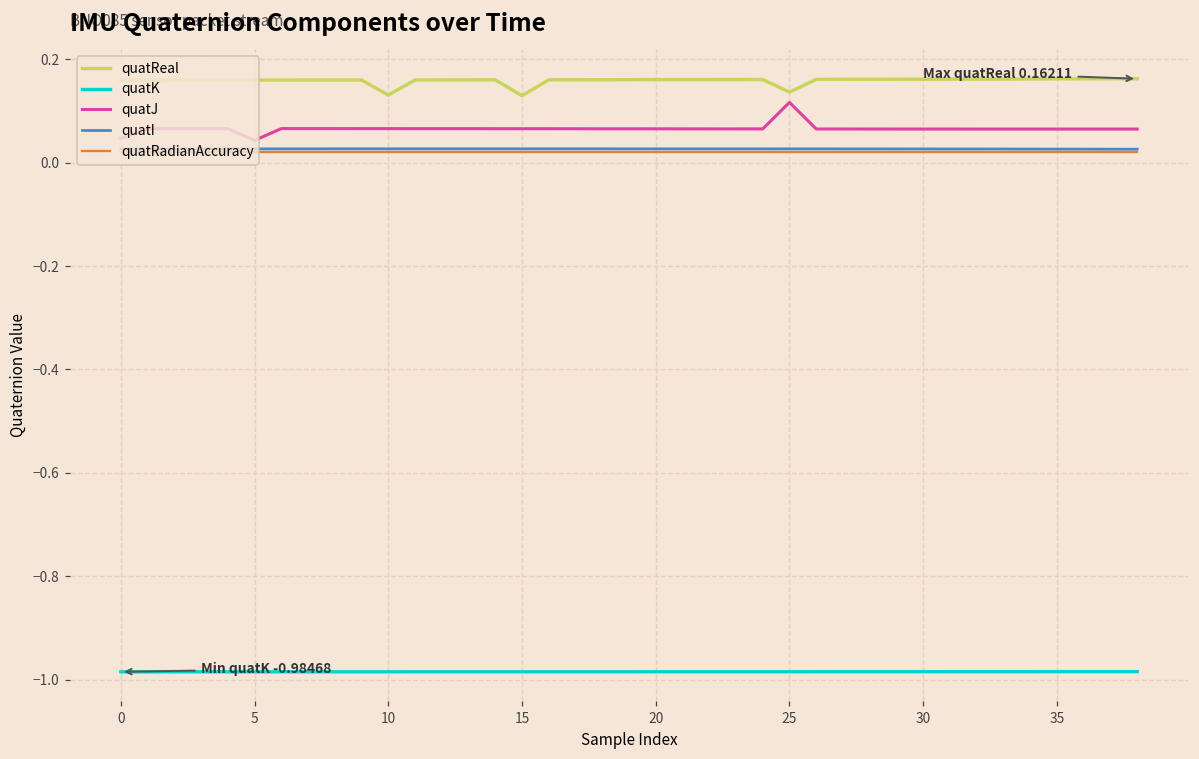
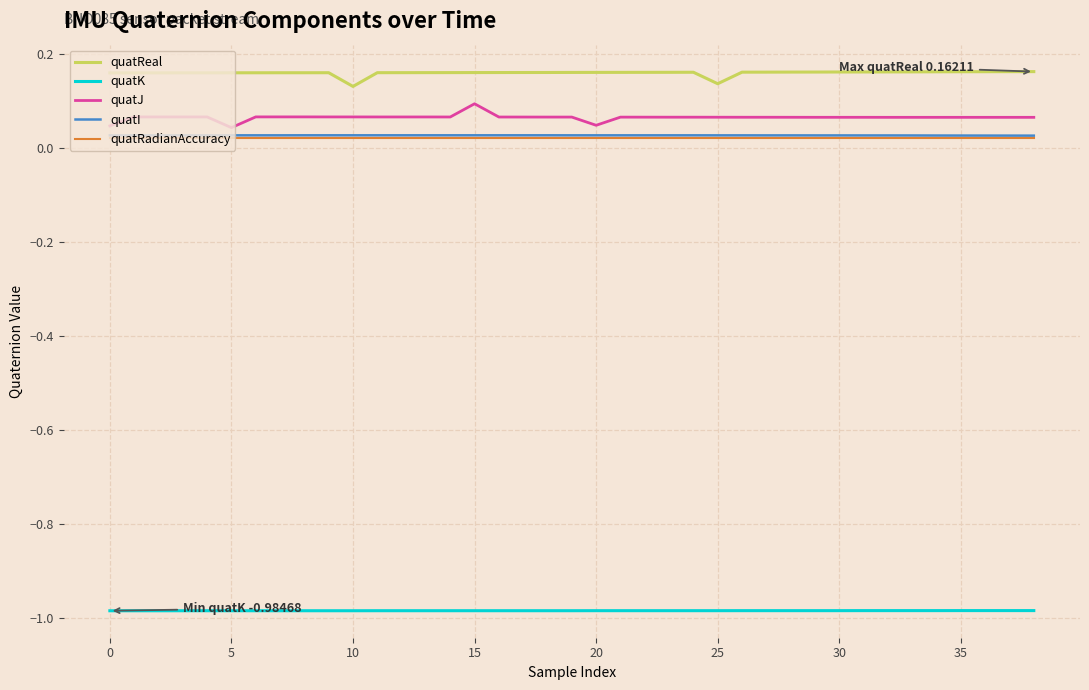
quatReal, 15: 0.13 -> 0.16
quatJ, 15: 0.07 -> 0.09
quatJ, 20: 0.07 -> 0.05
quatJ, 25: 0.12 -> 0.07
